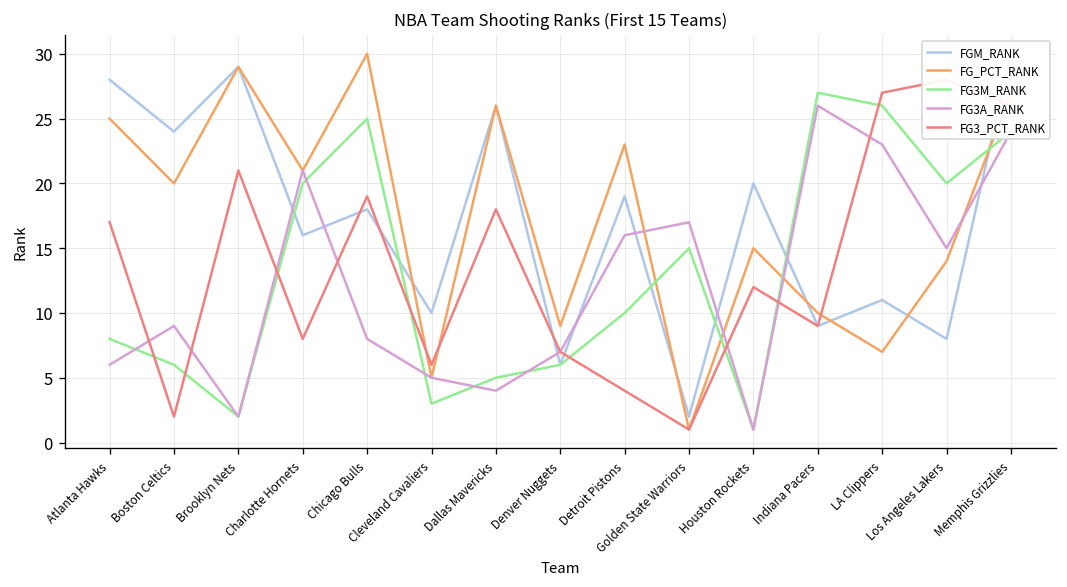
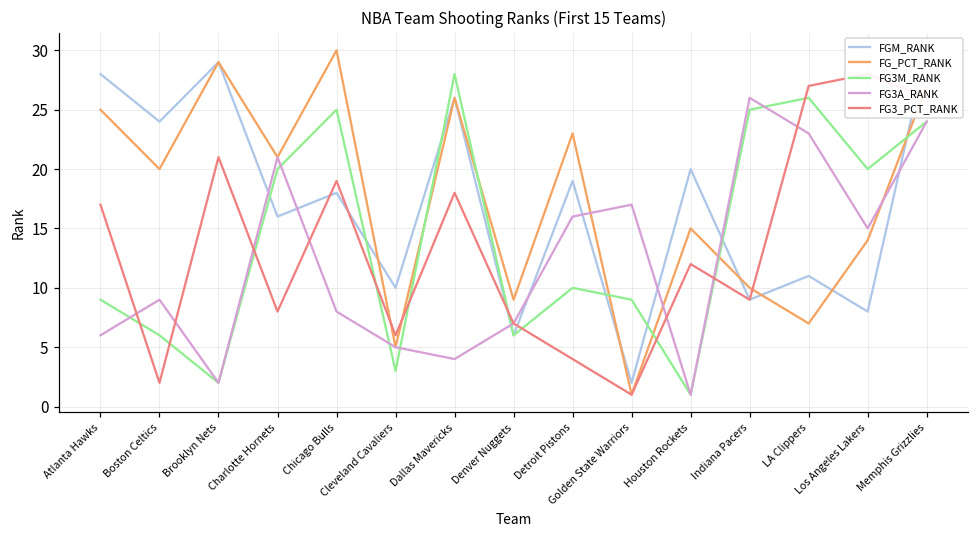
FG3M_RANK, Atlanta Hawks: 8 -> 9
FG3M_RANK, Dallas Mavericks: 5 -> 28
FG3M_RANK, Golden State Warriors: 15 -> 9
FG3M_RANK, Indiana Pacers: 27 -> 25
